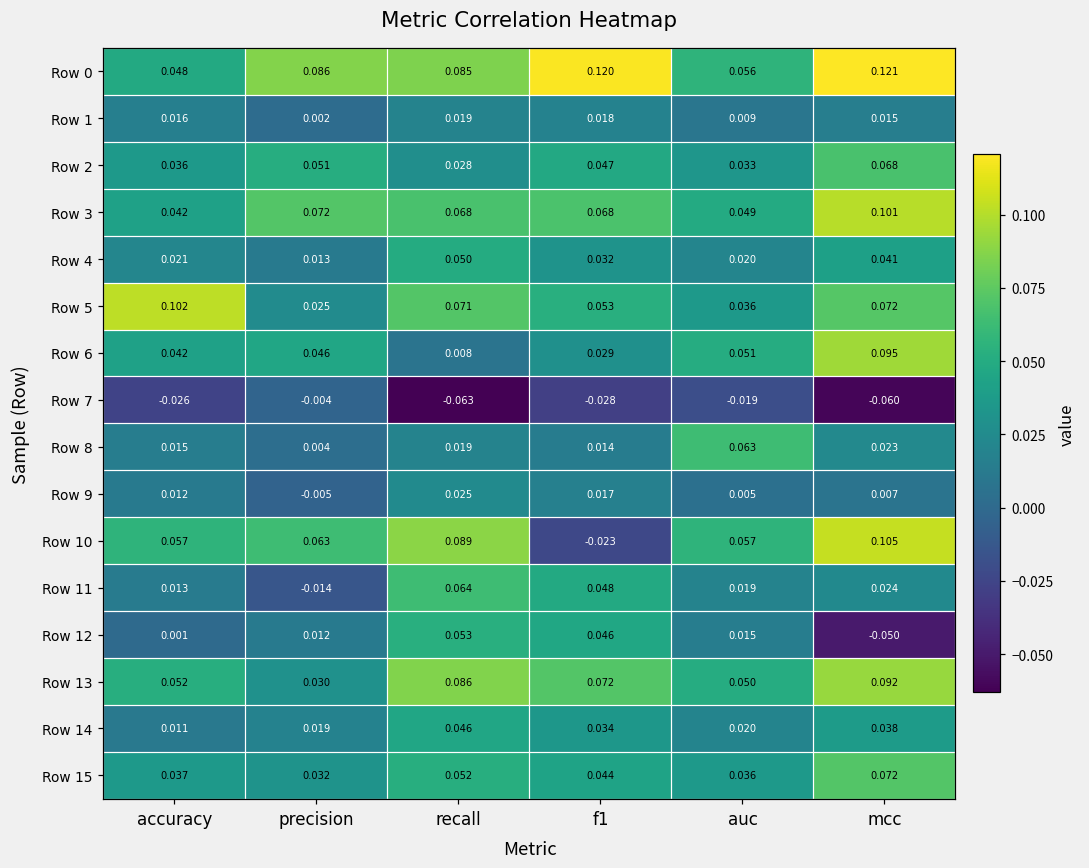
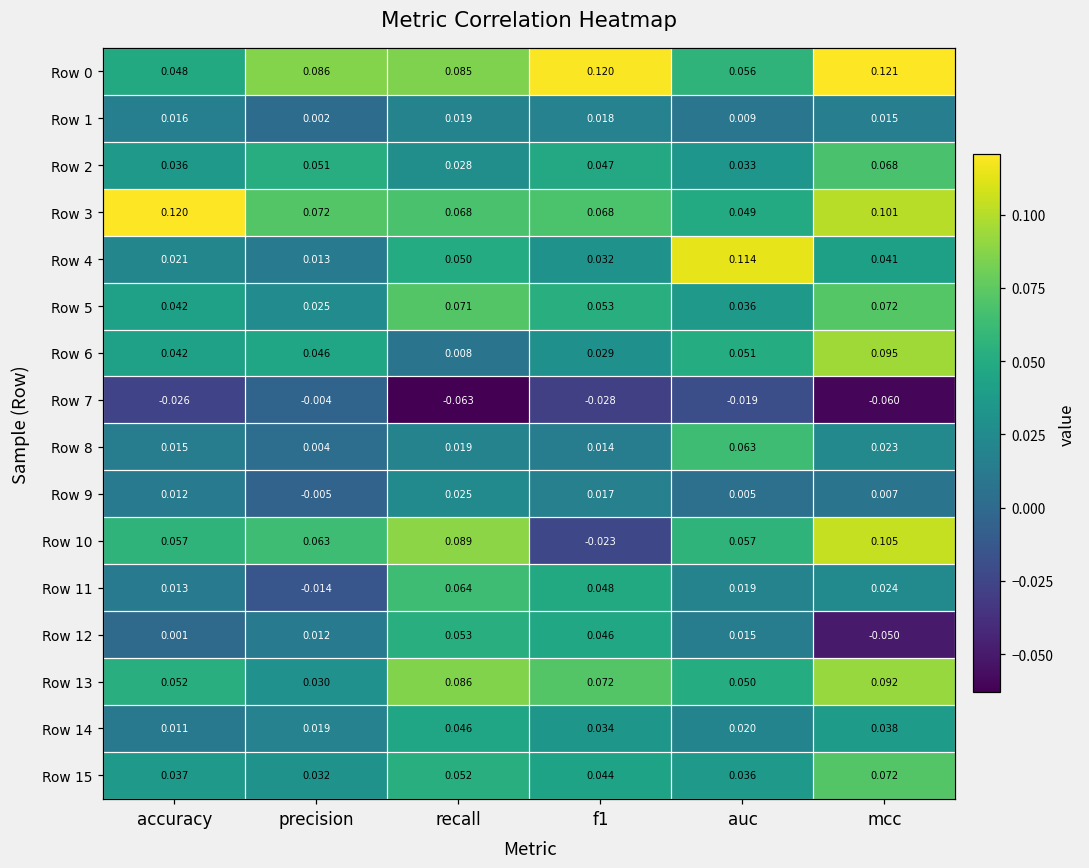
Row 3, accuracy: 0.042 -> 0.120
Row 4, auc: 0.020 -> 0.114
Row 5, accuracy: 0.102 -> 0.042
